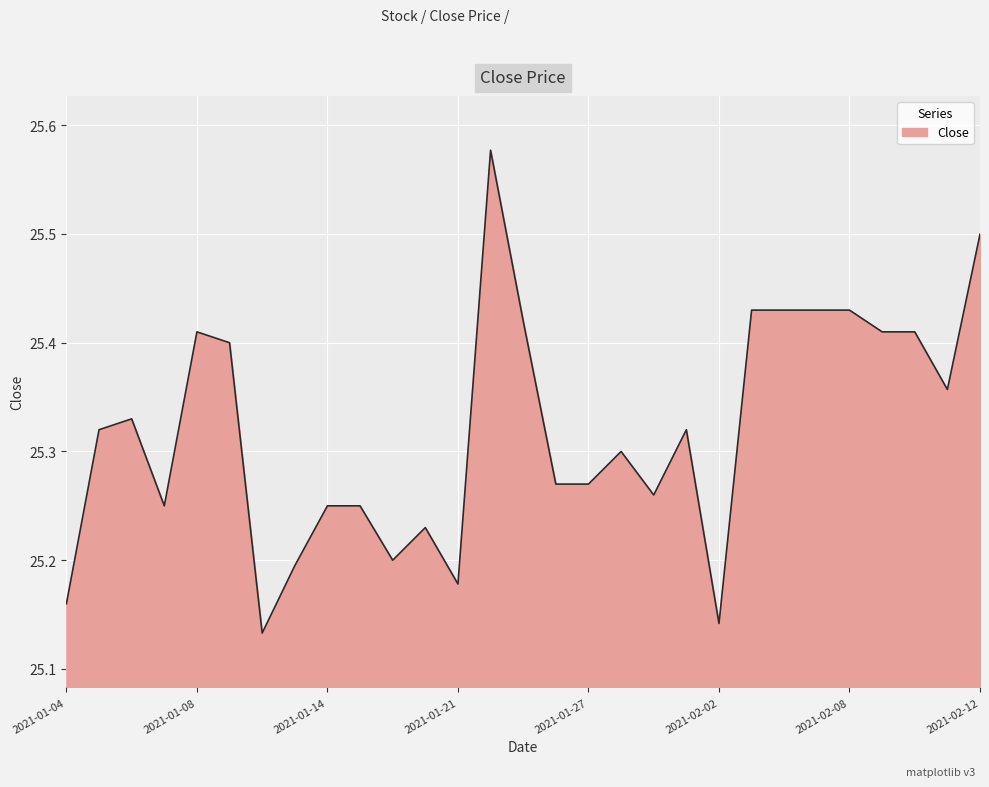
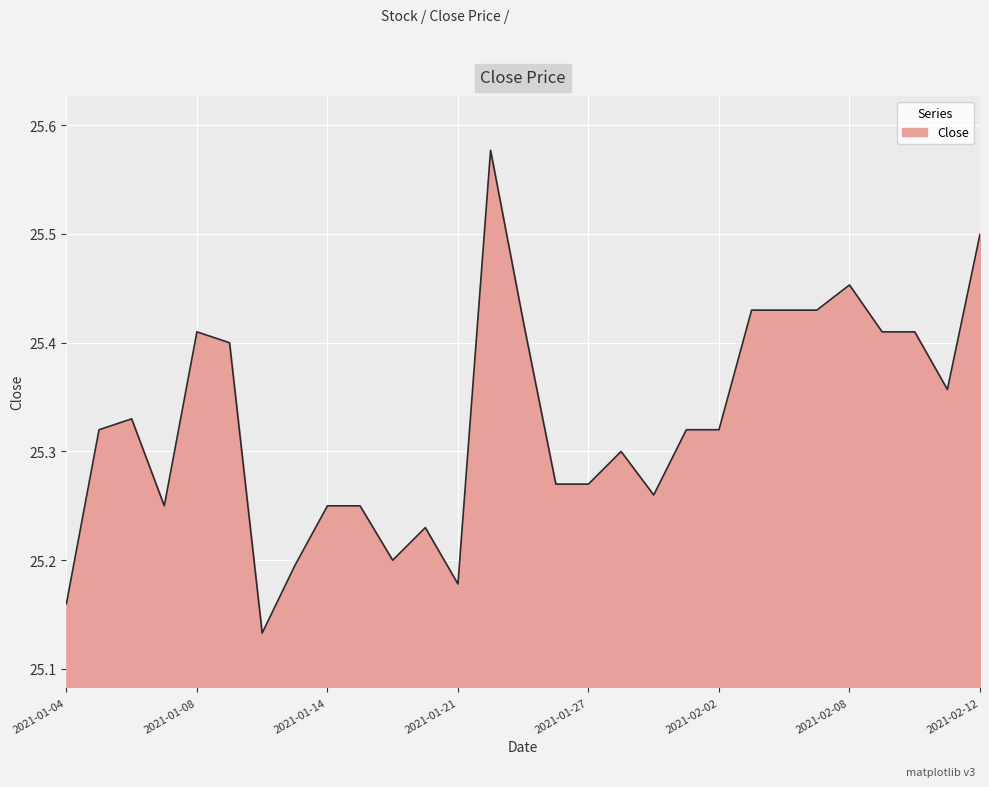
2021-02-02: 25.142 -> 25.320
2021-02-08: 25.430 -> 25.453
